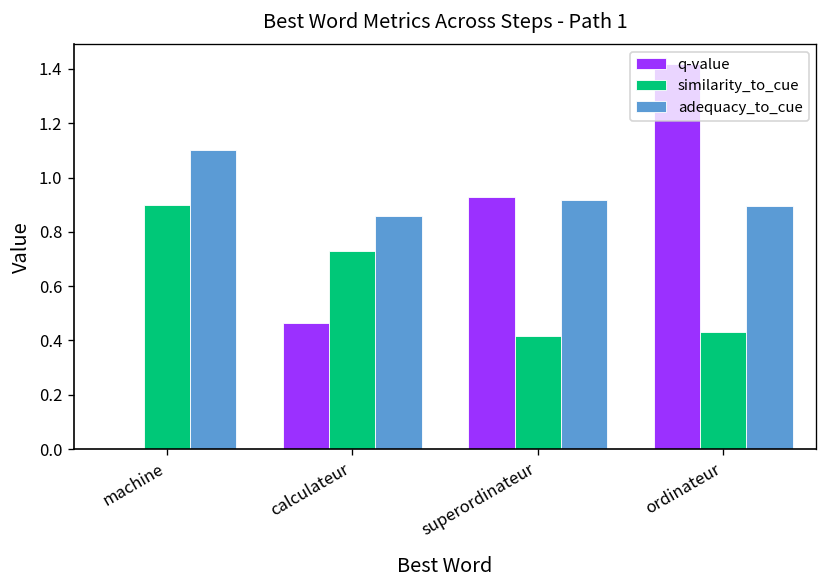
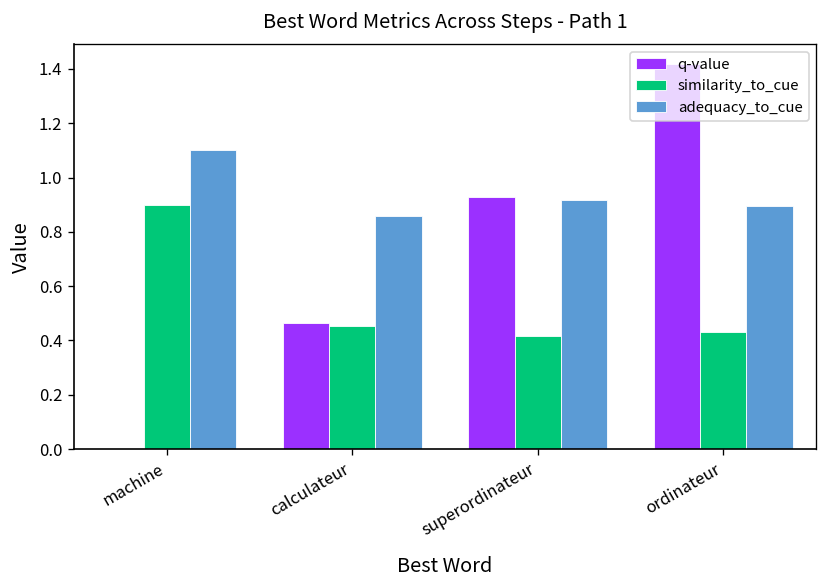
similarity_to_cue, calculateur: 0.73 -> 0.45
